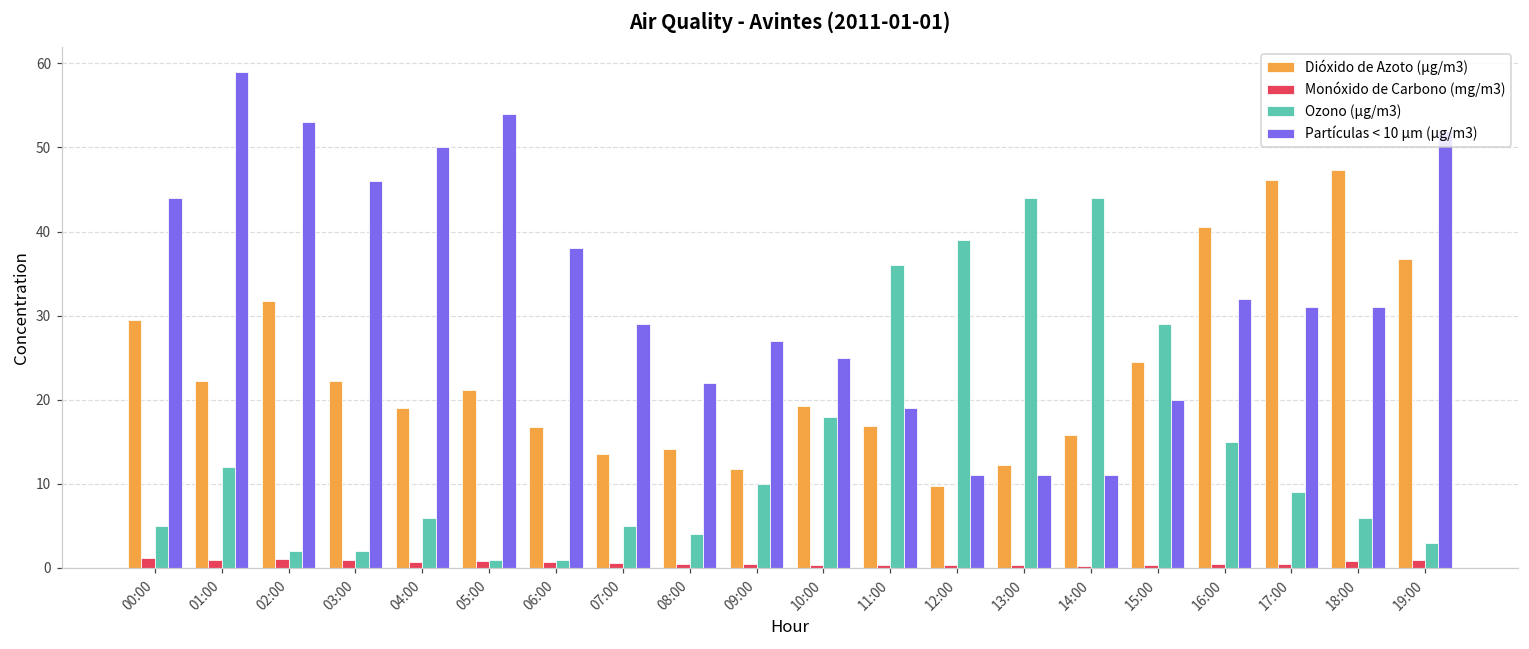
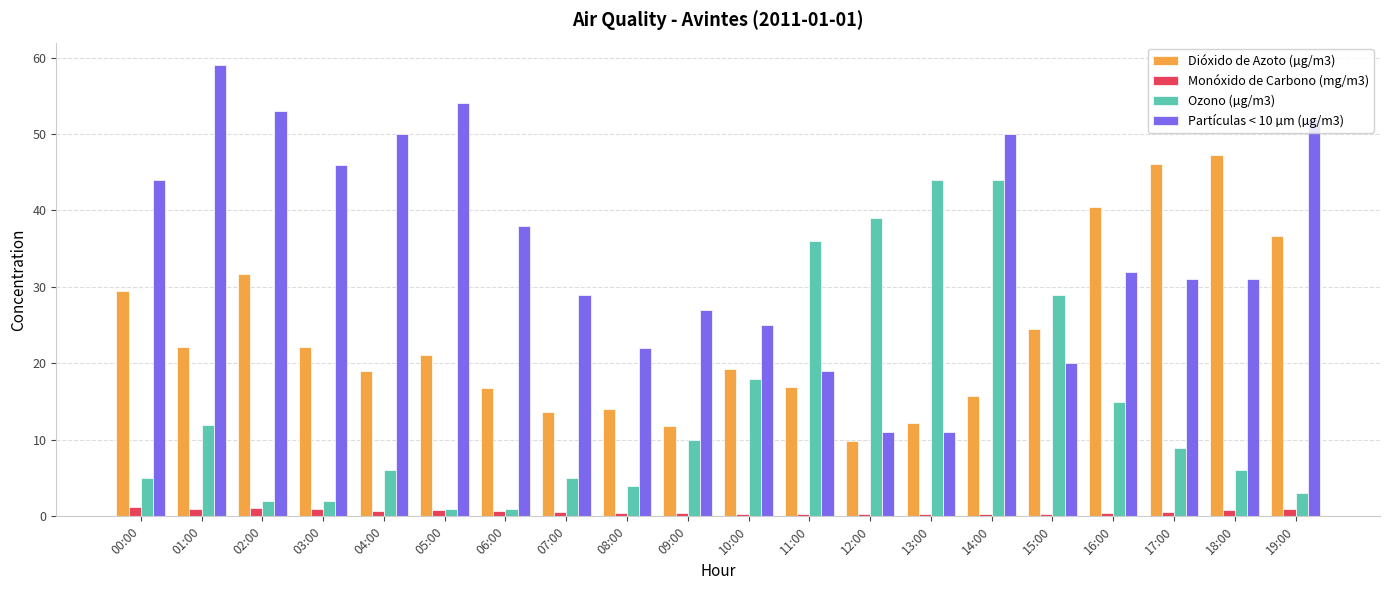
Partículas < 10 µm (µg/m3), 14:00: 11 -> 50
